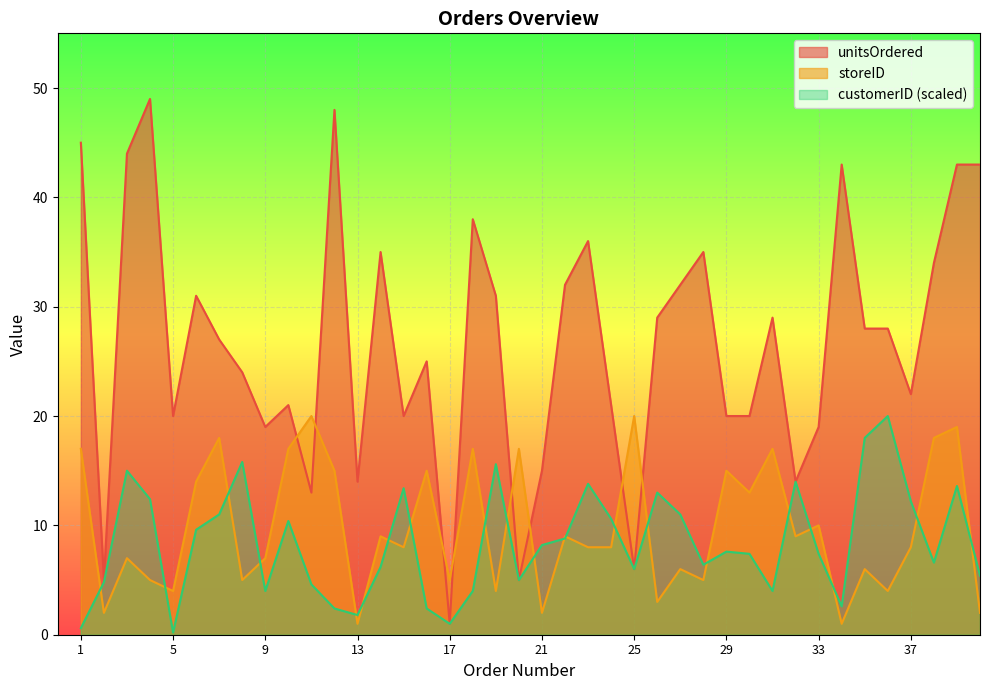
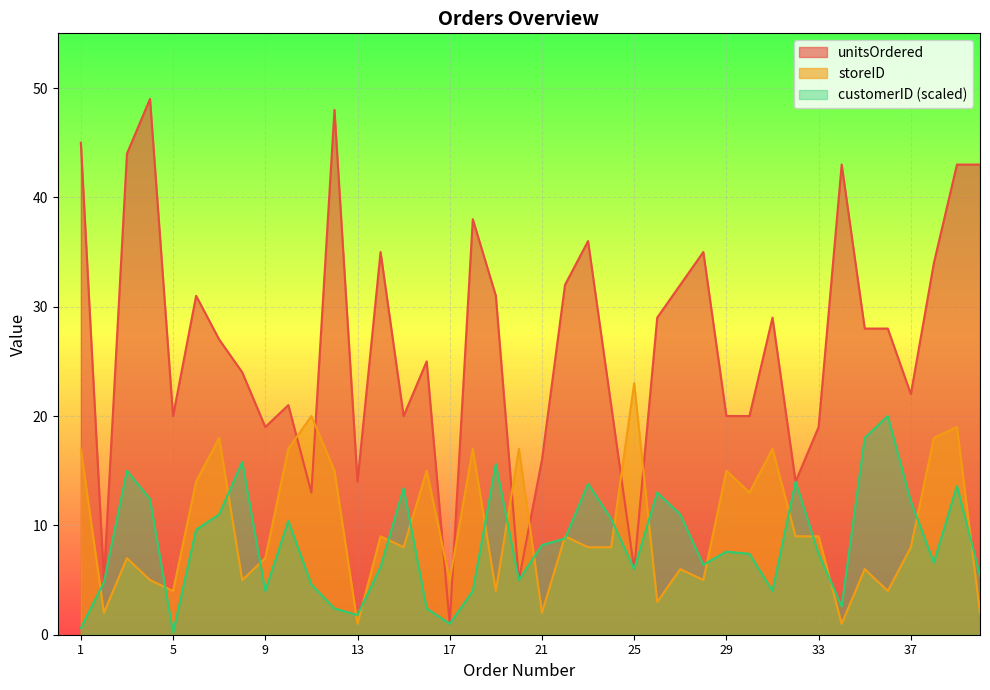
unitsOrdered, 21: 15 -> 16
storeID, 25: 20 -> 23
storeID, 33: 10 -> 9
